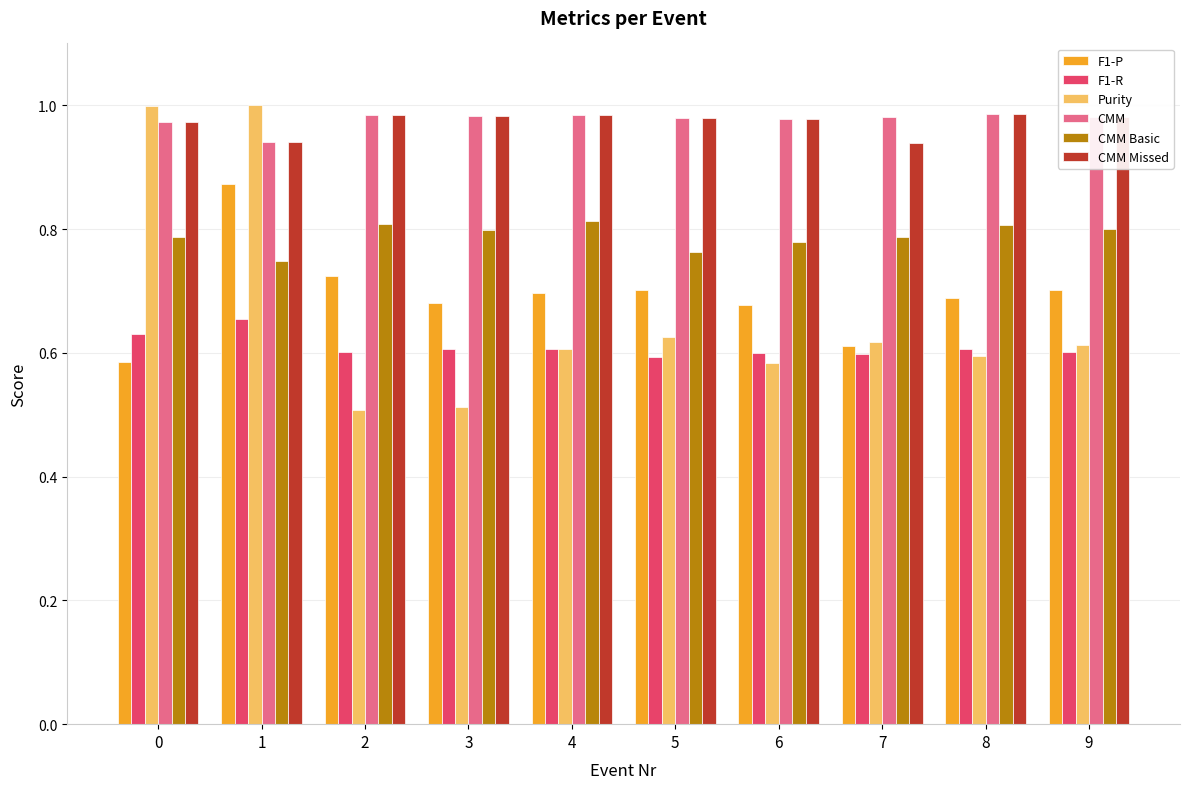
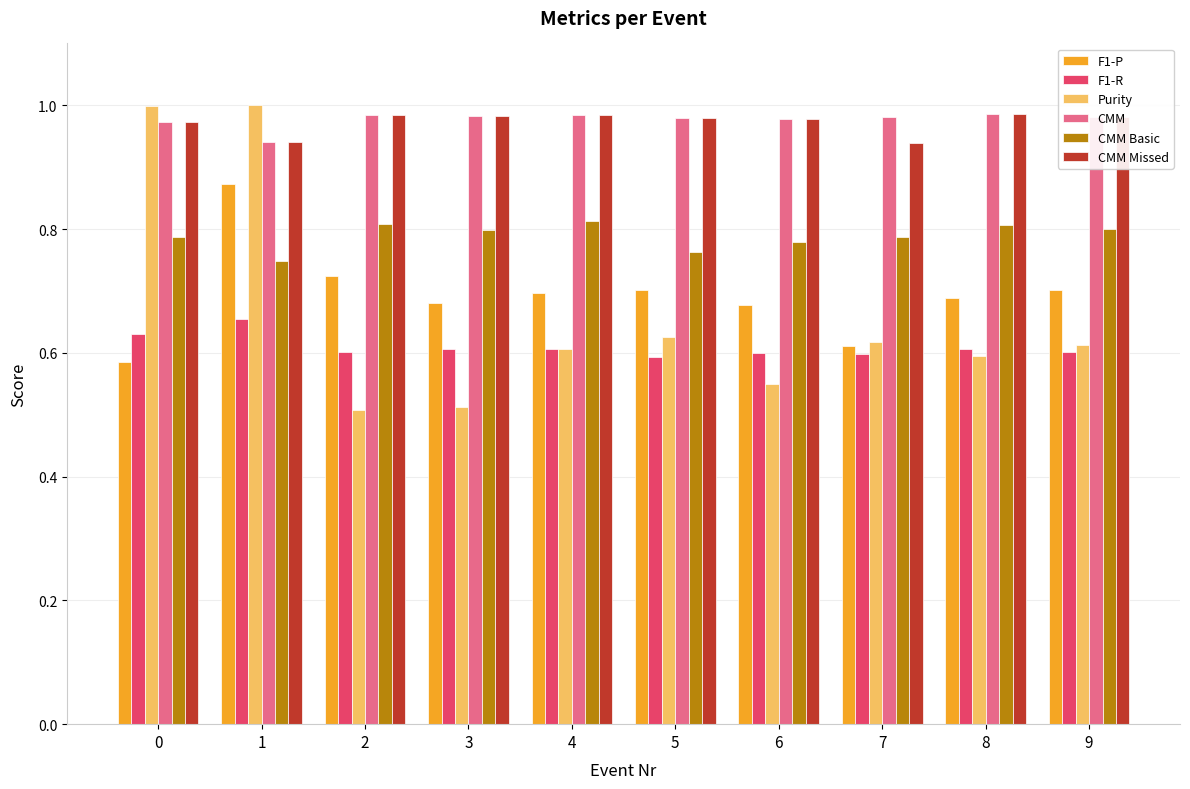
Purity, 6: 0.58 -> 0.55
